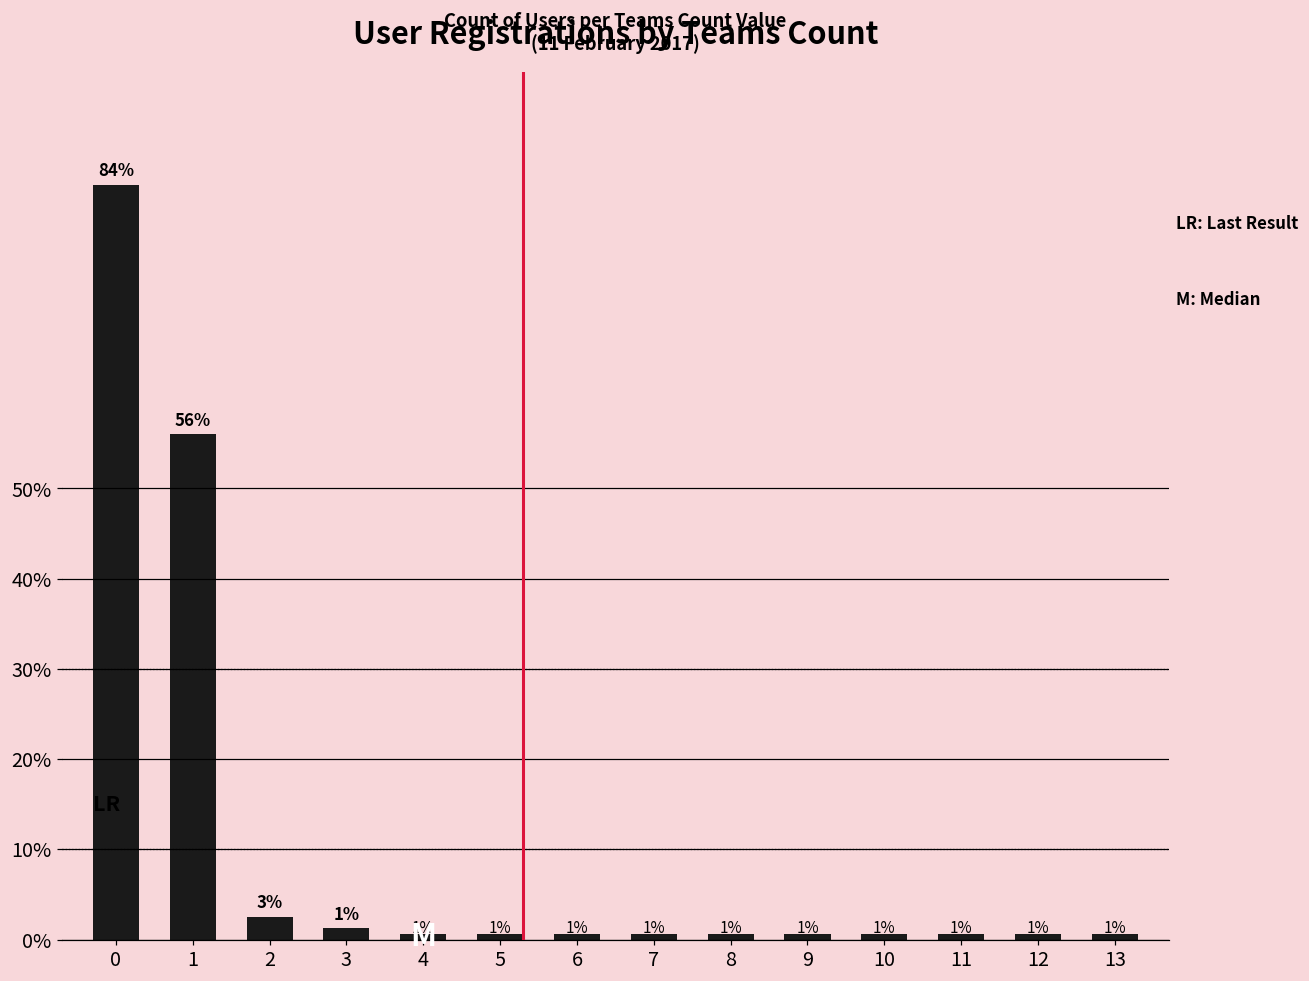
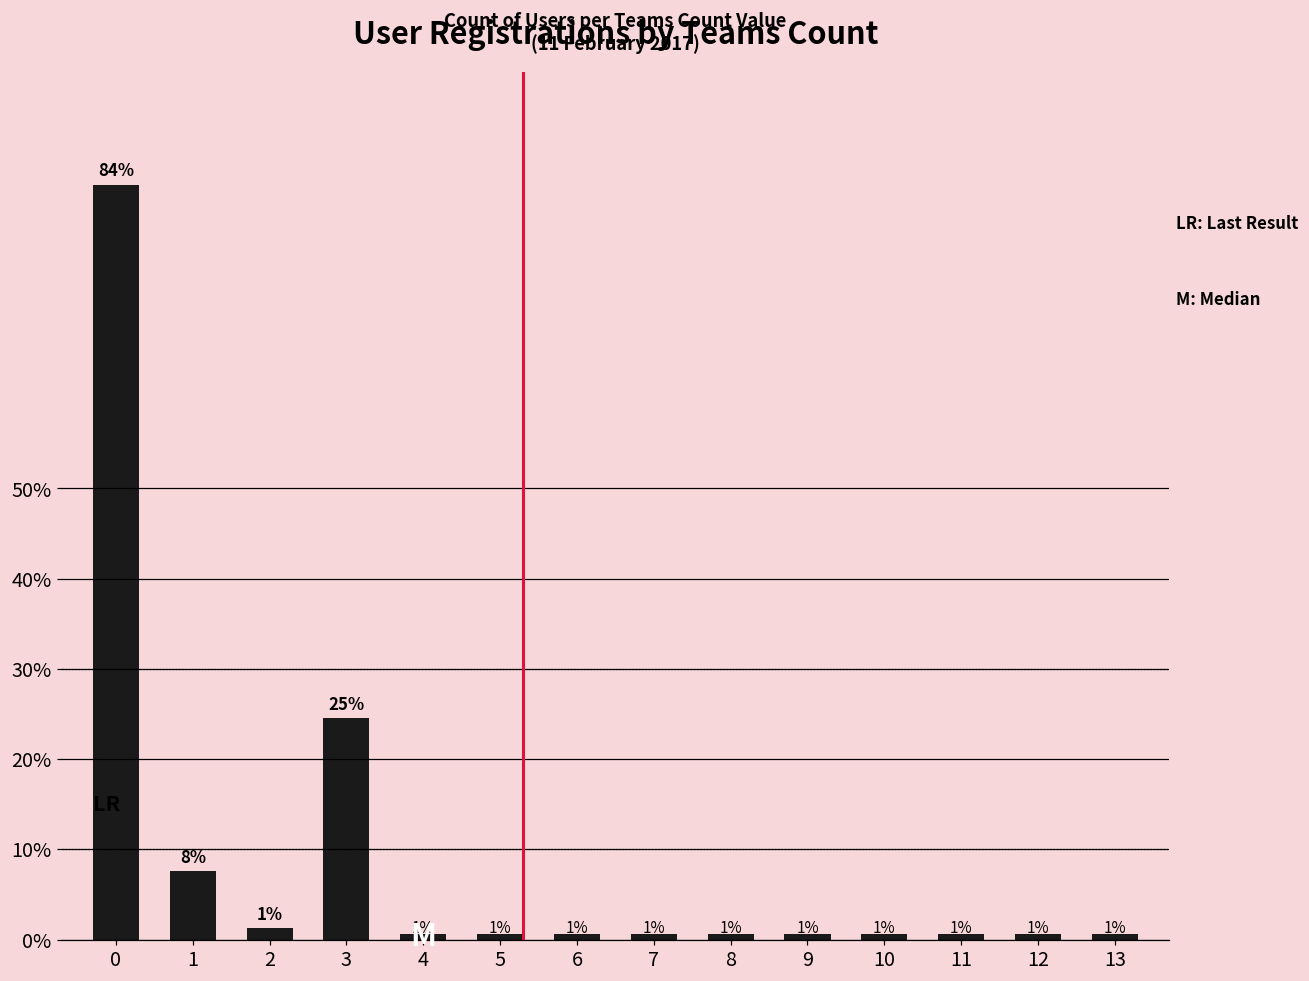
1: 56% -> 8%
2: 3% -> 1%
3: 1% -> 25%
